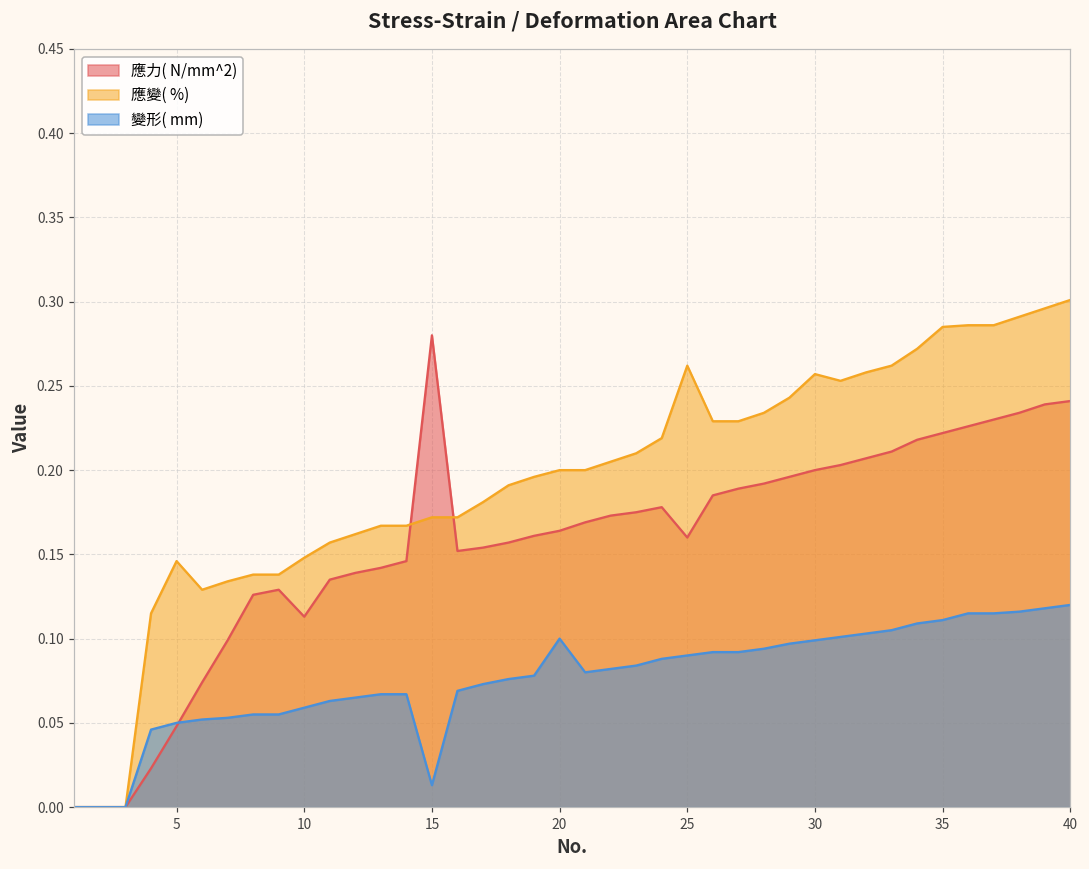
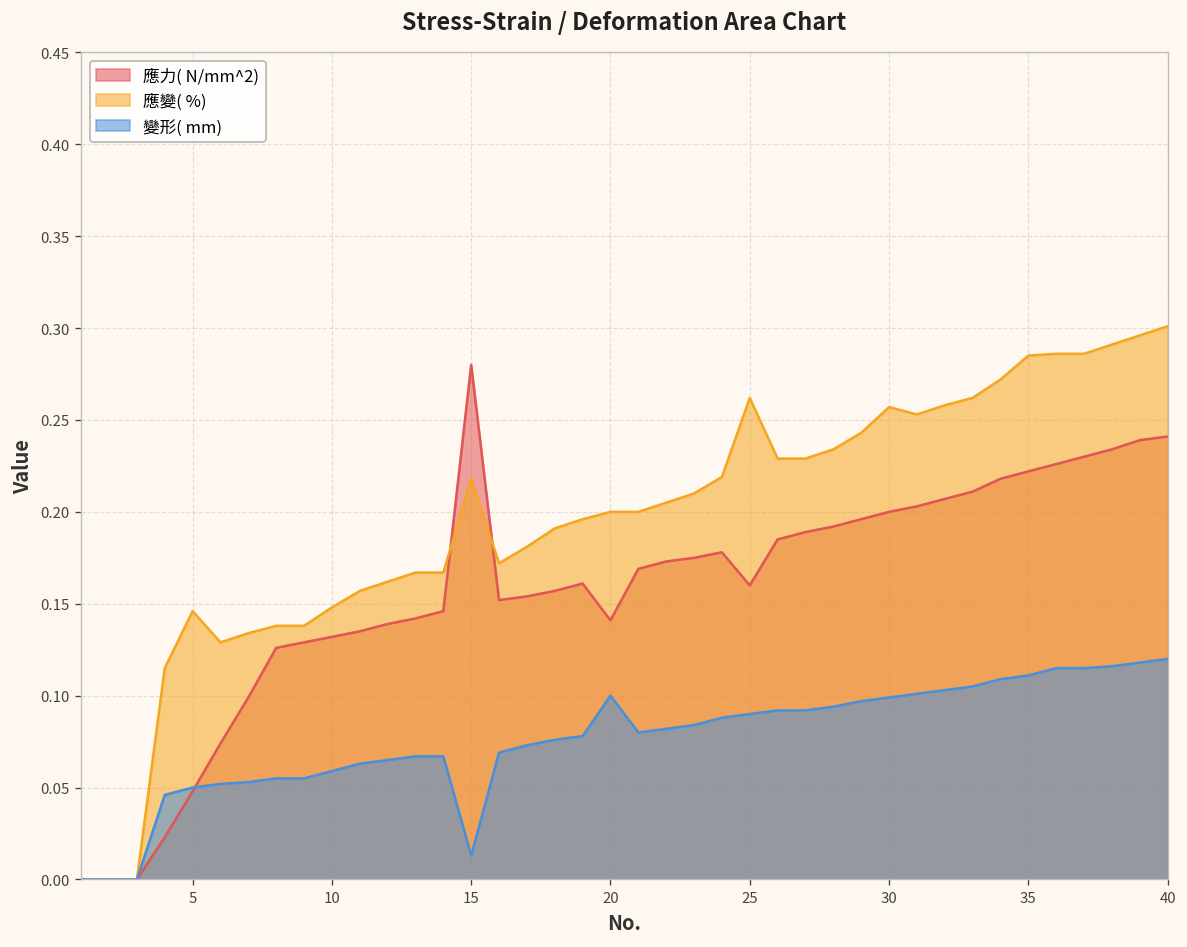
應力( N/mm^2), 10: 0.113 -> 0.132
應變( %), 15: 0.172 -> 0.218
應力( N/mm^2), 20: 0.164 -> 0.141
